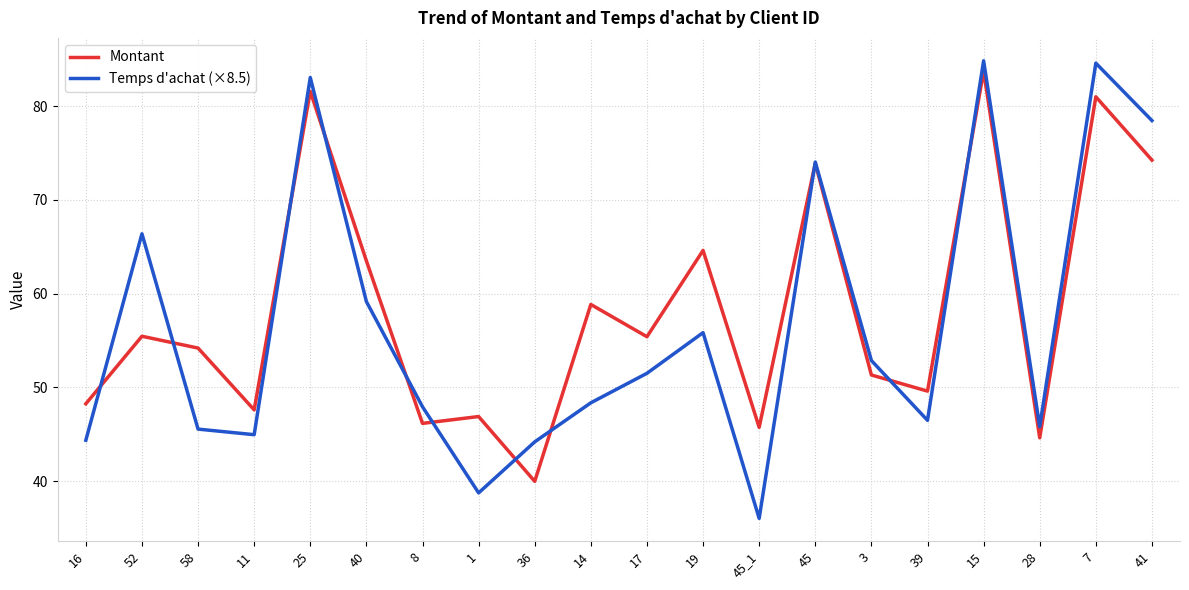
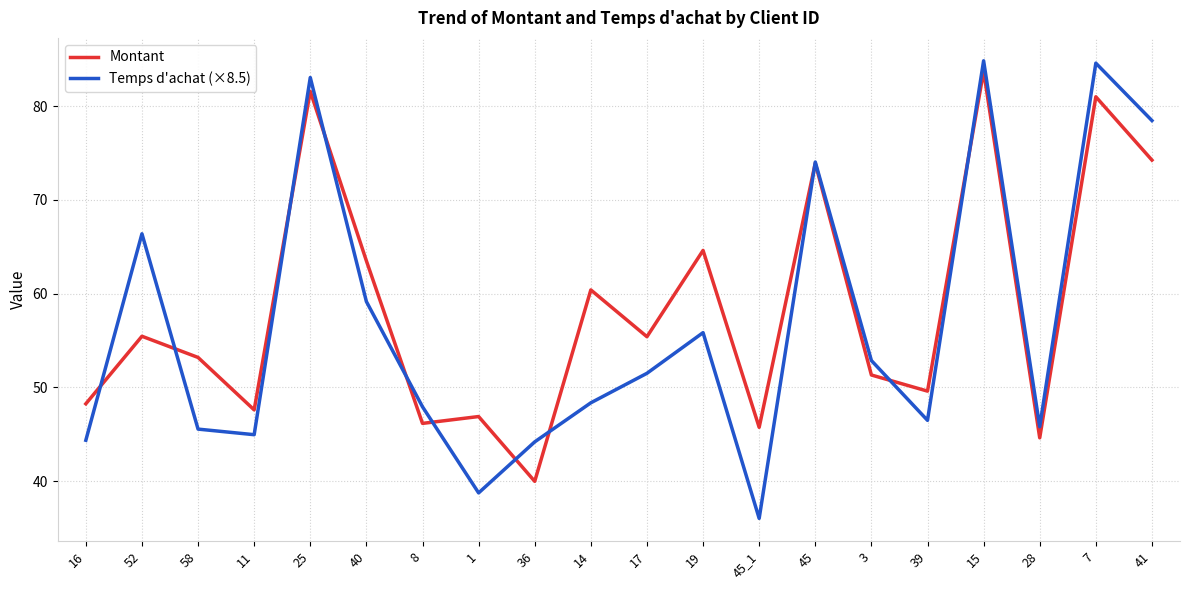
Montant, 58: 54 -> 53
Montant, 14: 59 -> 60
